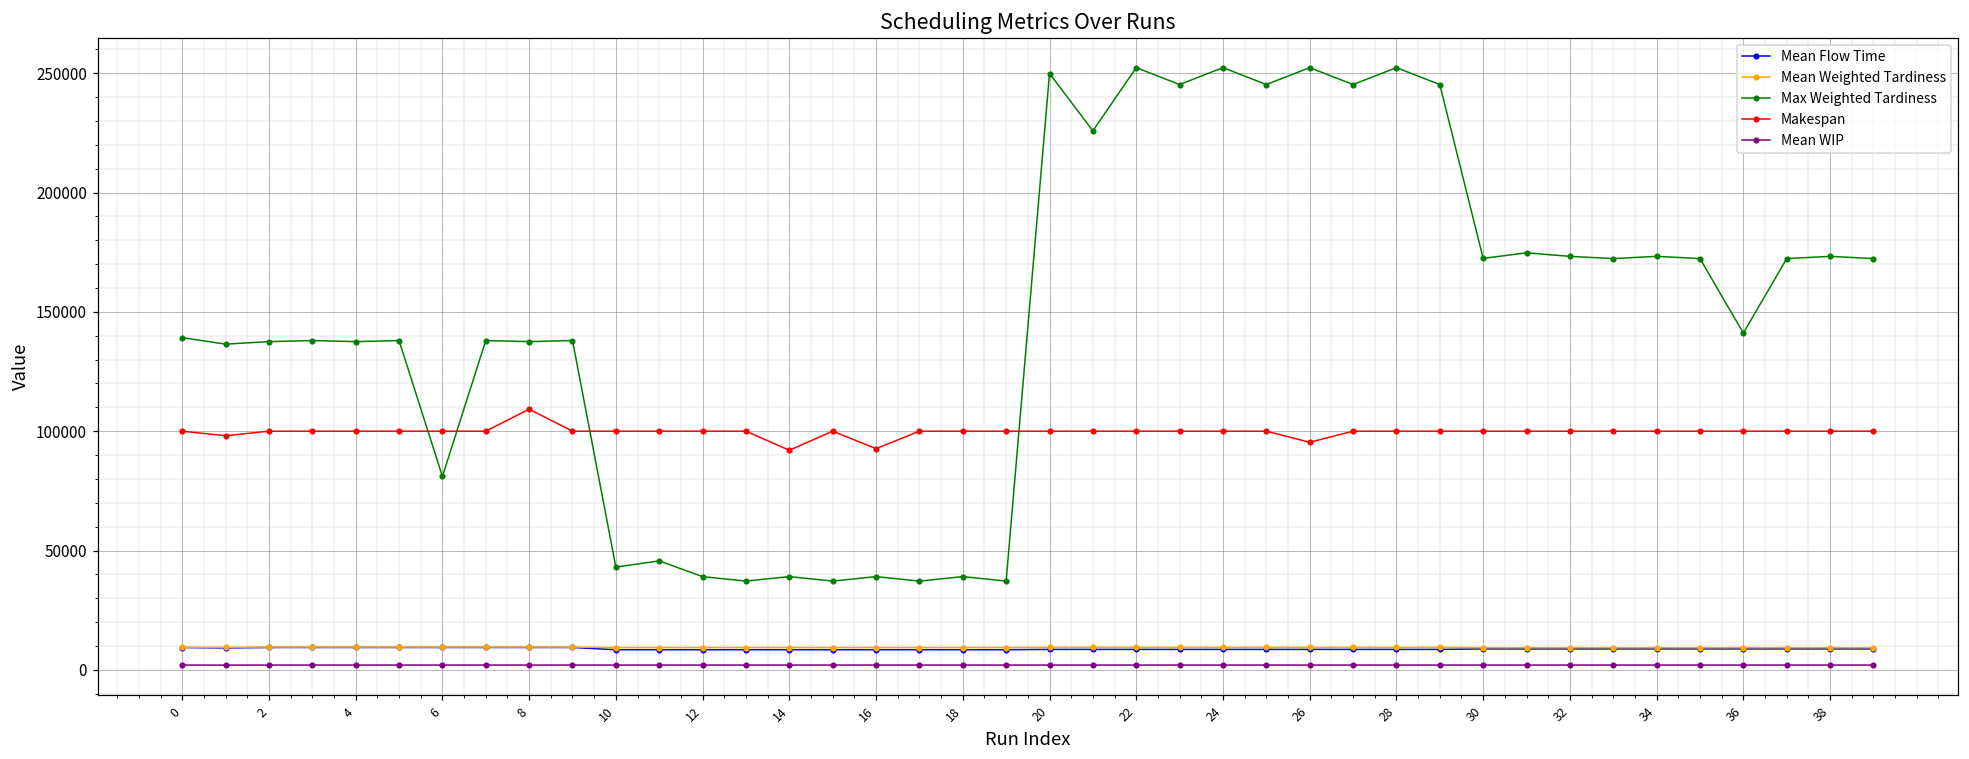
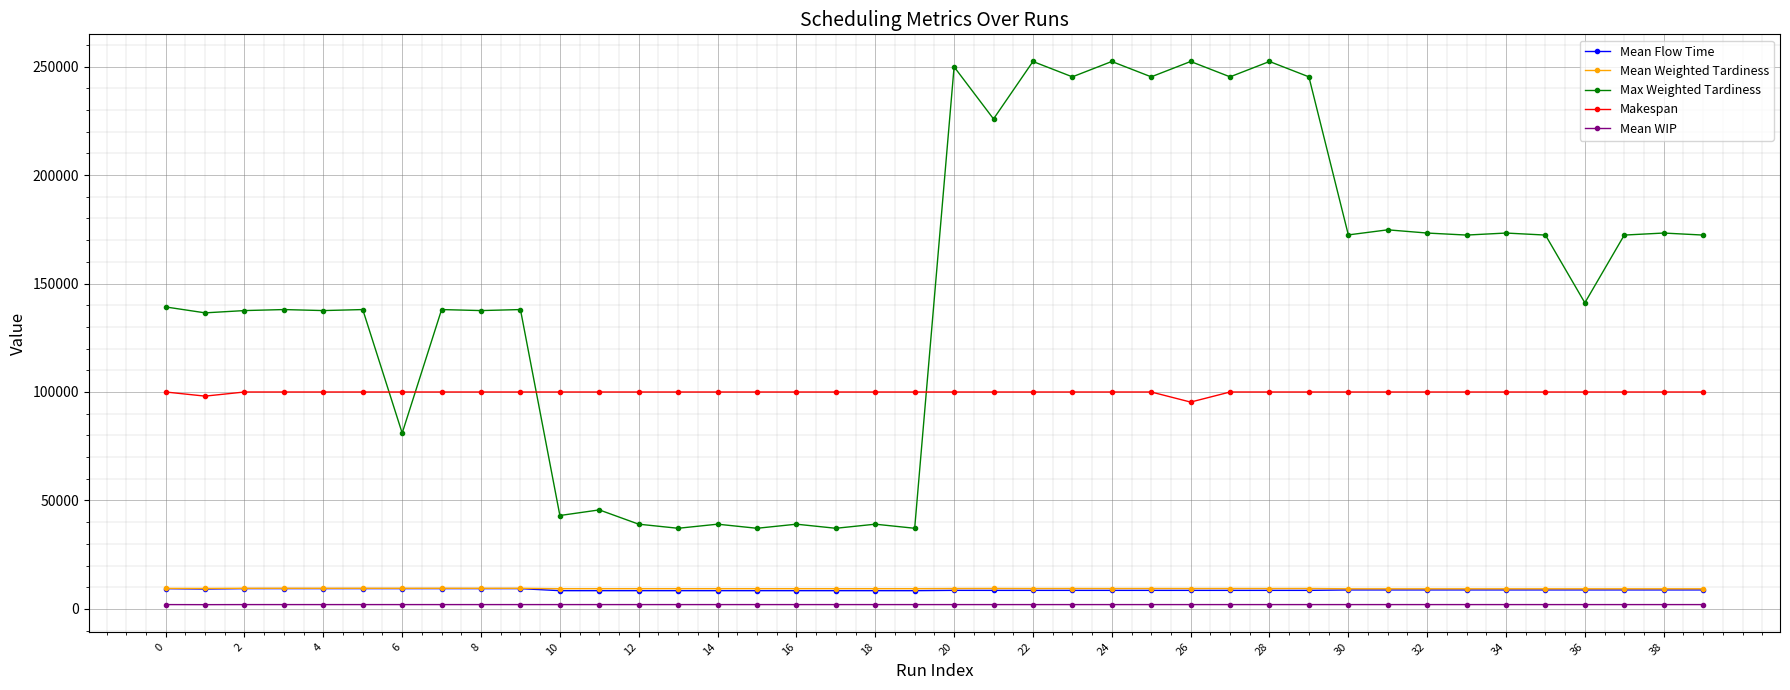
Makespan, 8: 109000 -> 100000
Makespan, 14: 92000 -> 100000
Makespan, 16: 93000 -> 100000
